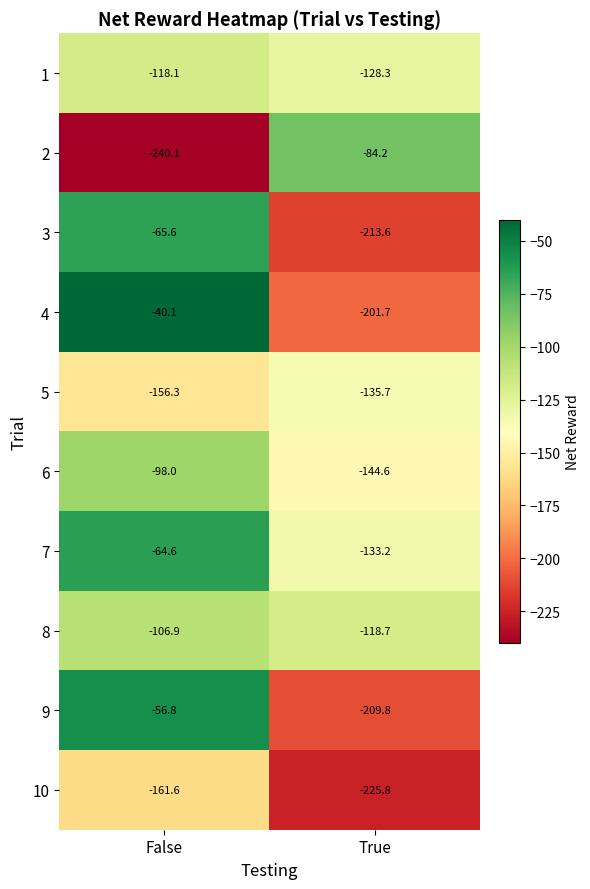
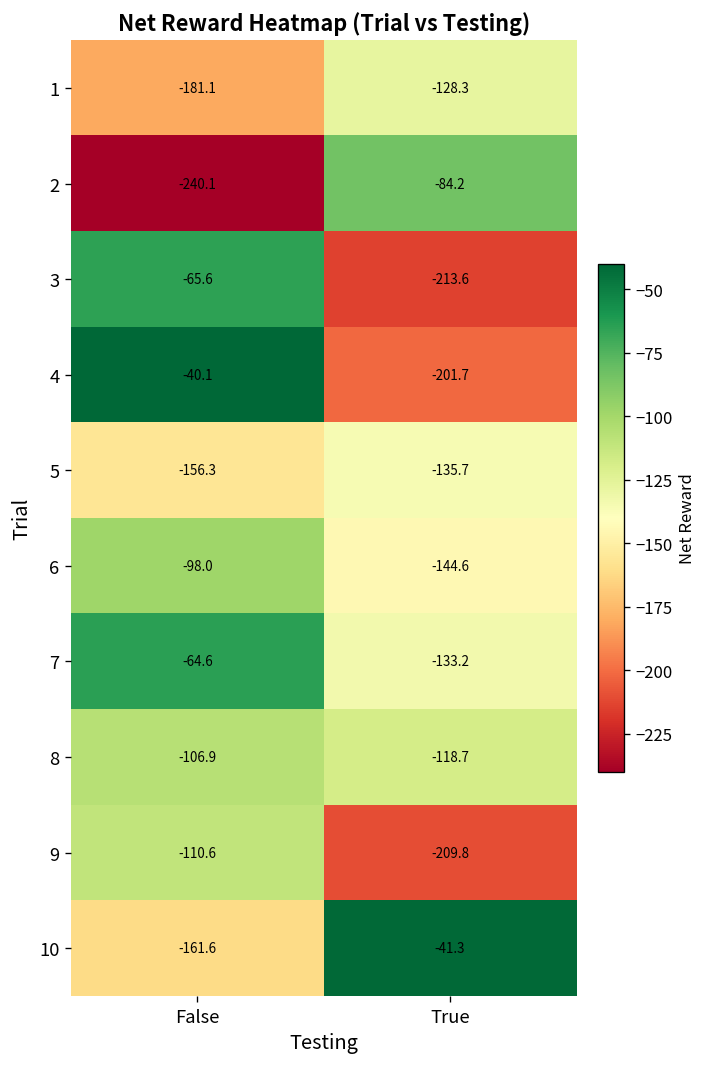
1, False: -118.1 -> -181.1
9, False: -56.8 -> -110.6
10, True: -225.8 -> -41.3
